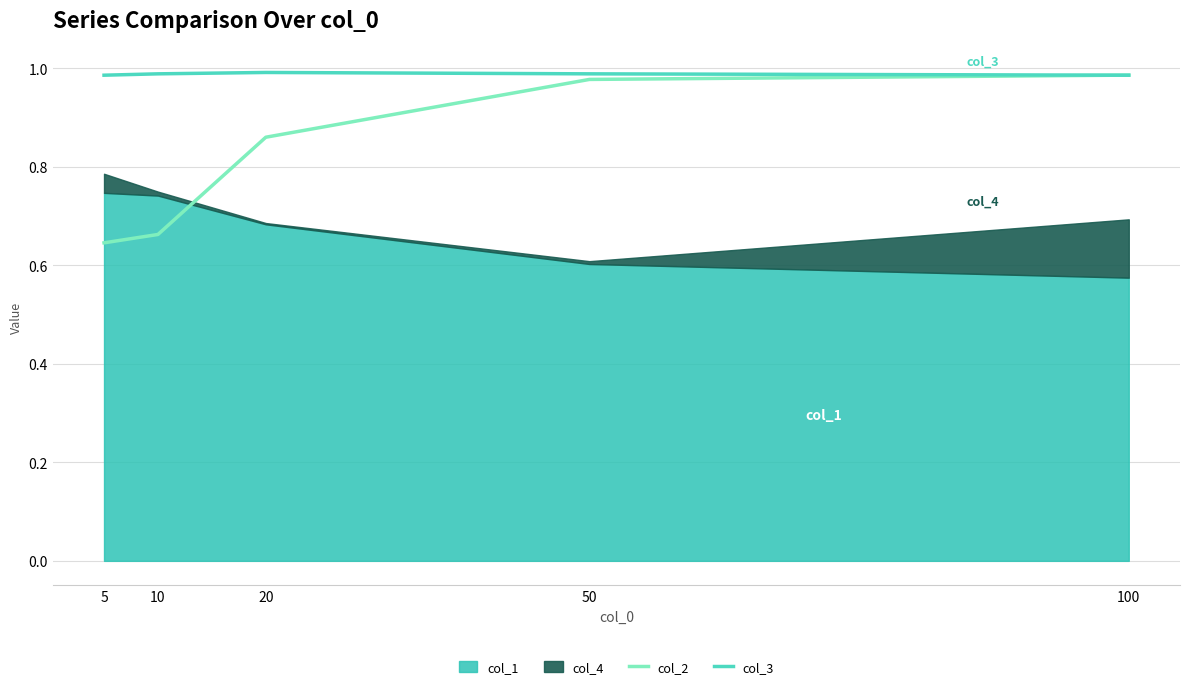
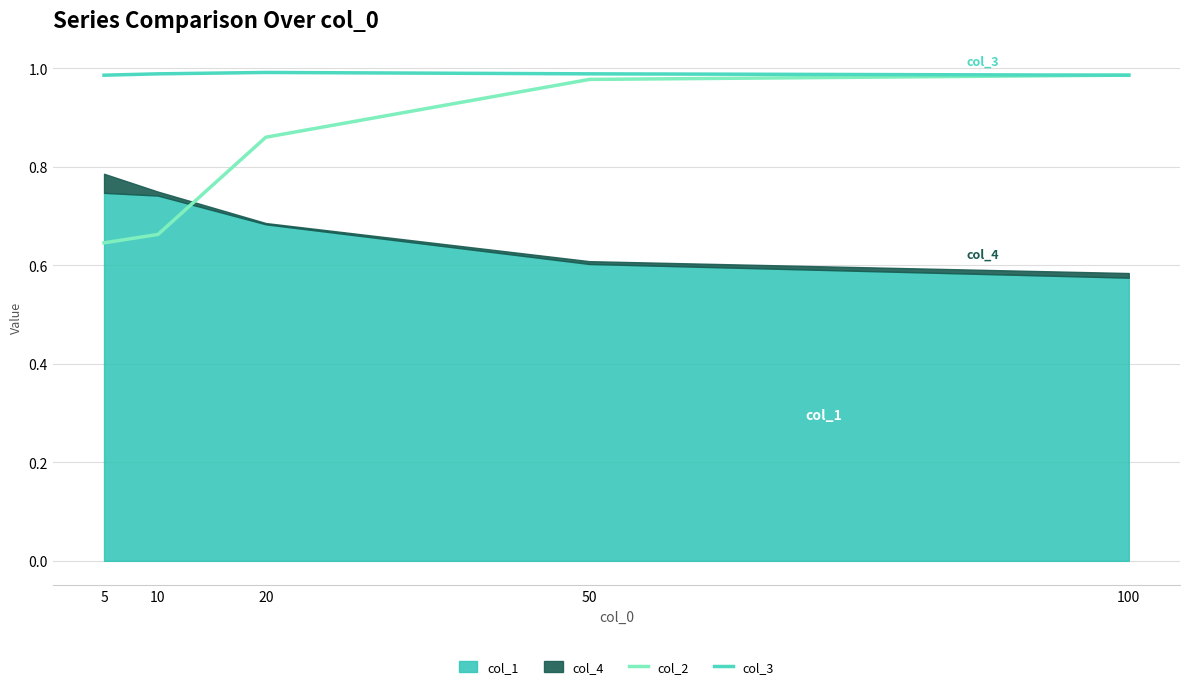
col_4, 100: 0.12 -> 0.01
